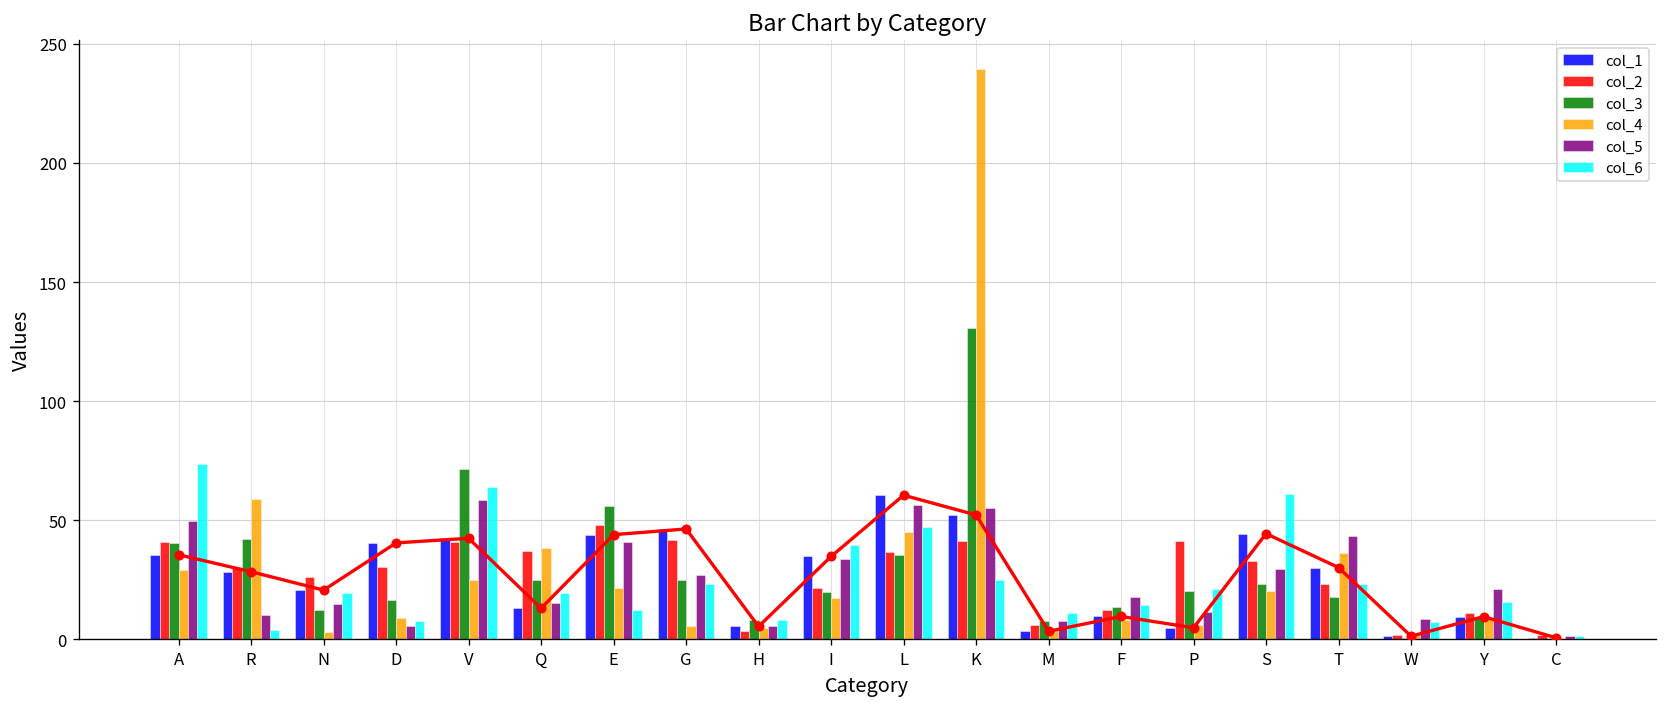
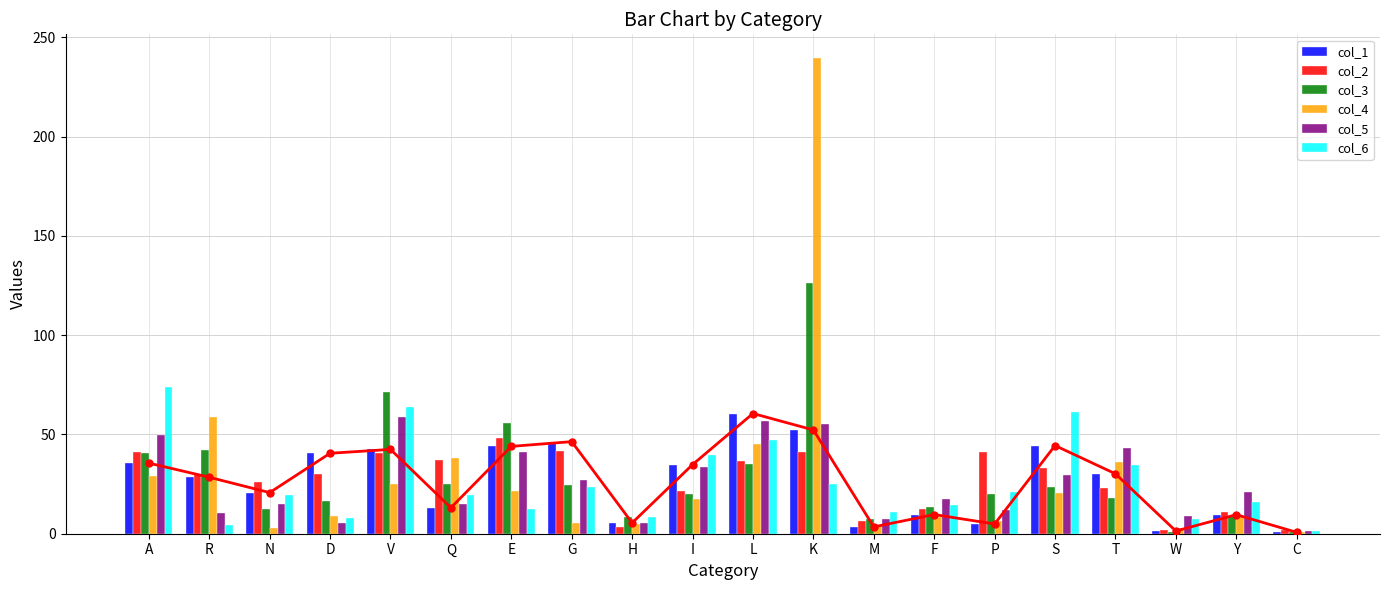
col_3, K: 131 -> 126
col_6, T: 23 -> 35
